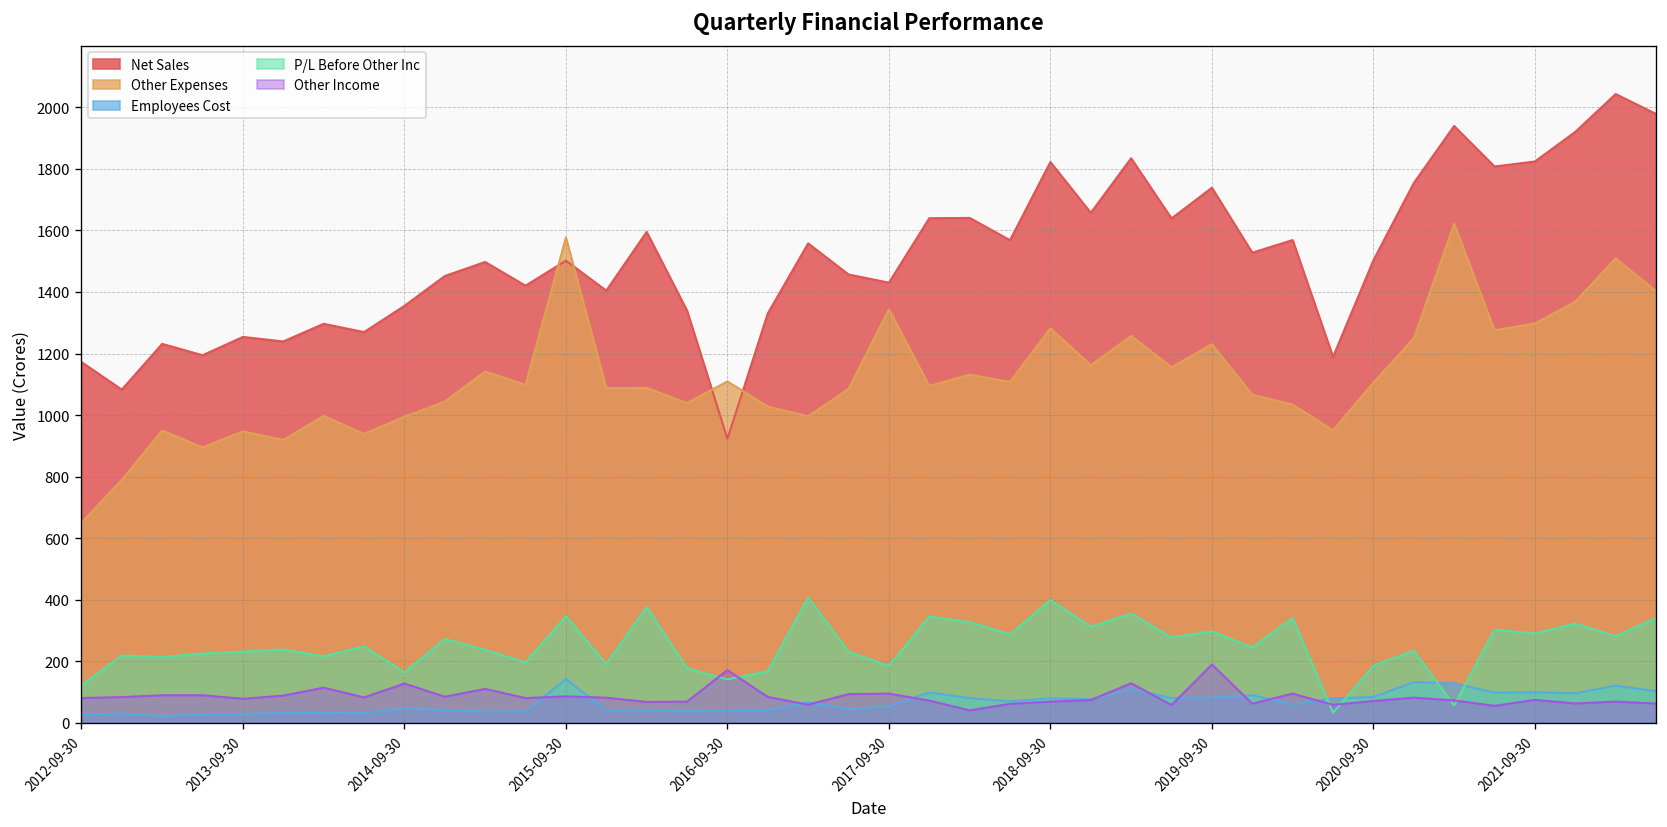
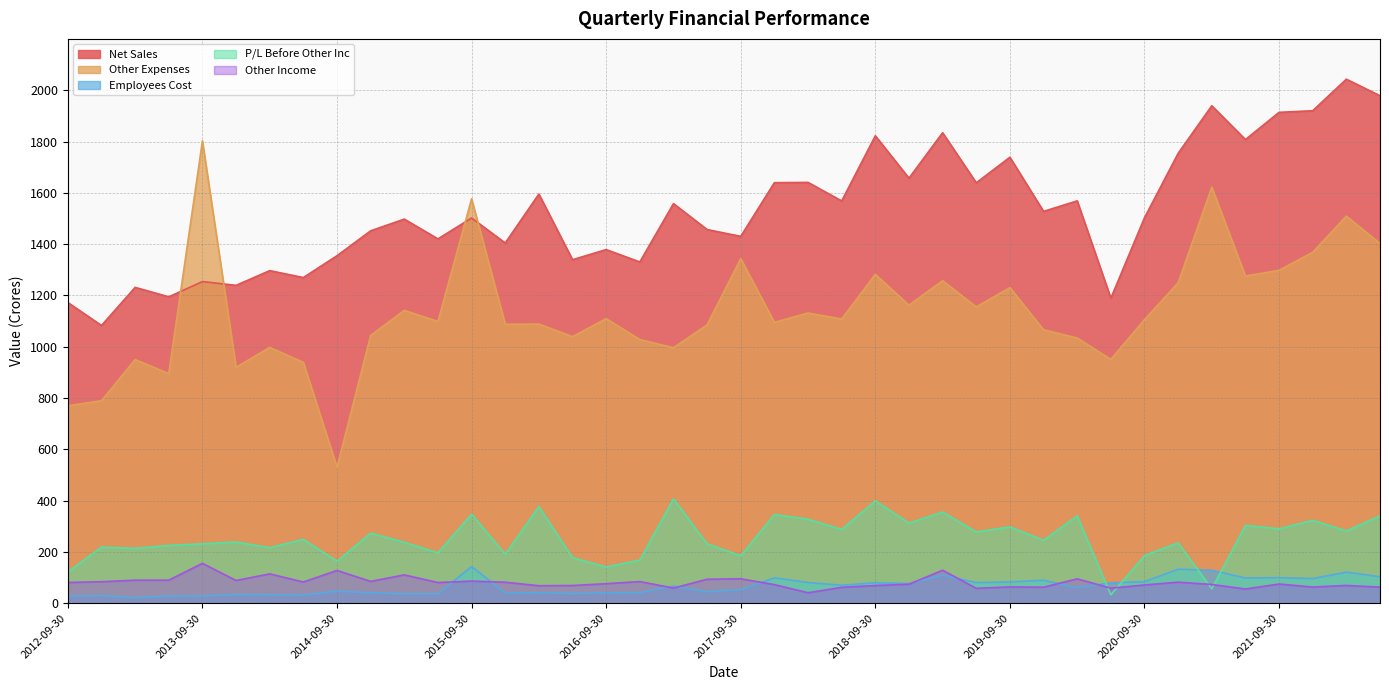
Other Expenses, 2012-09-30: 650 -> 770
Other Expenses, 2013-09-30: 950 -> 1800
Other Income, 2013-09-30: 80 -> 160
Other Expenses, 2014-09-30: 990 -> 530
Net Sales, 2016-09-30: 920 -> 1380
Other Income, 2016-09-30: 170 -> 80
Other Income, 2019-09-30: 190 -> 60
Net Sales, 2021-09-30: 1820 -> 1910
